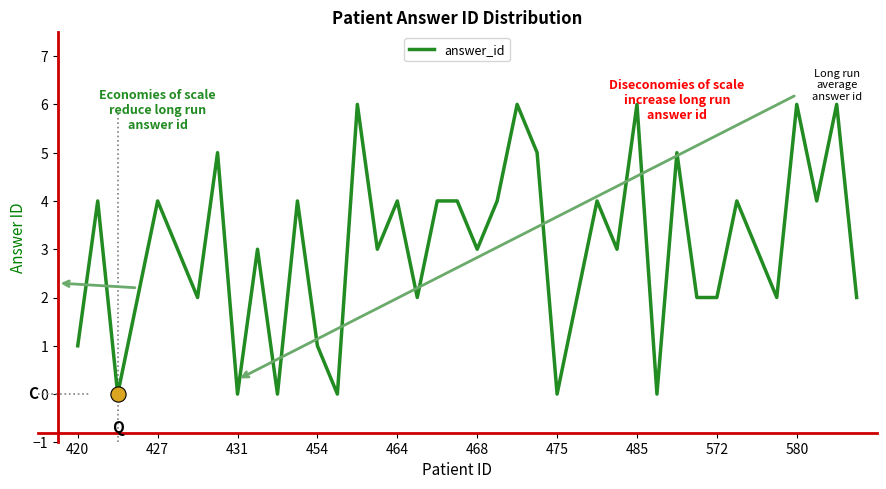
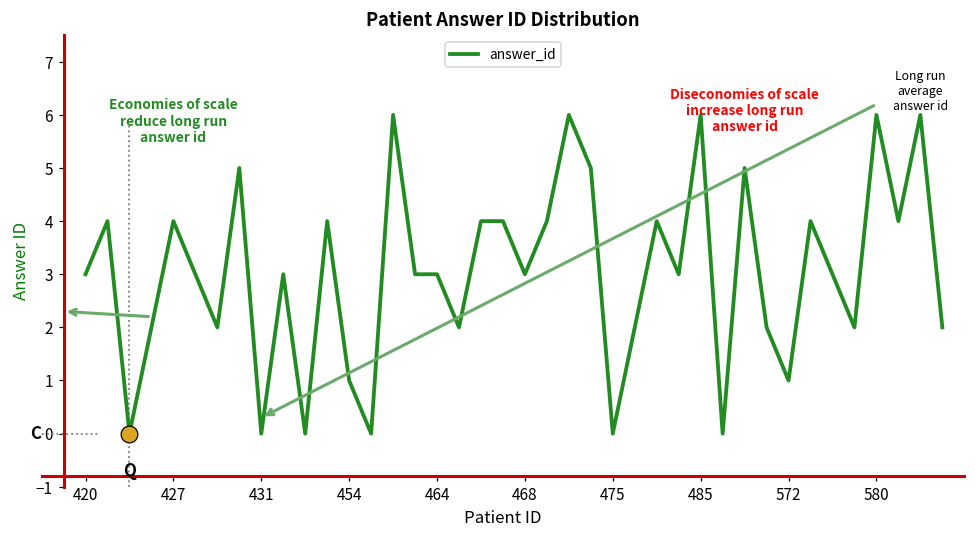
answer_id, 420: 1 -> 3
answer_id, 464: 4 -> 3
answer_id, 572: 2 -> 1
